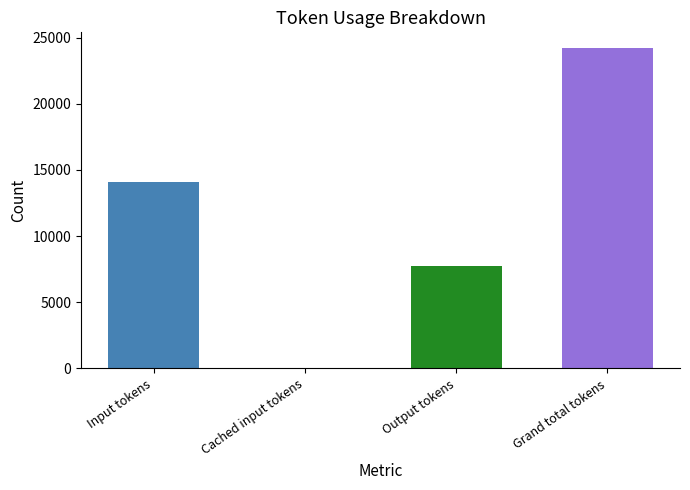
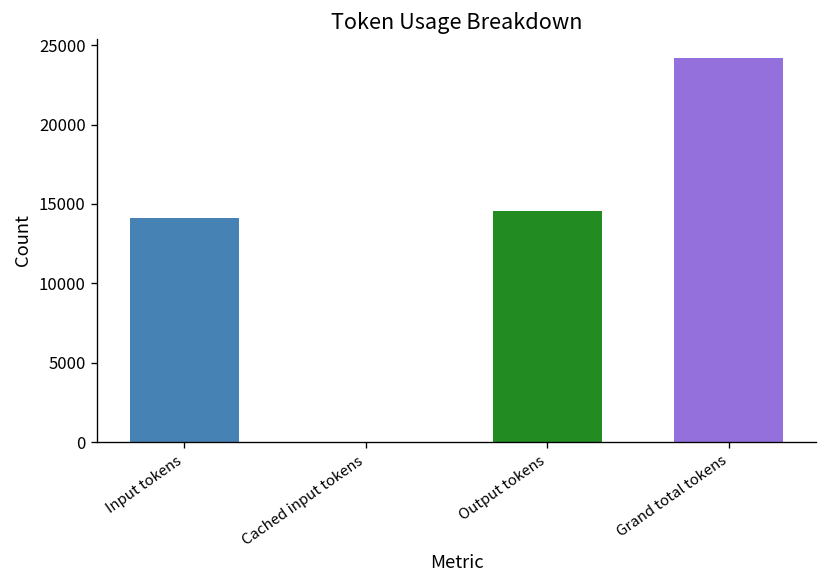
Output tokens: 7700 -> 14600
